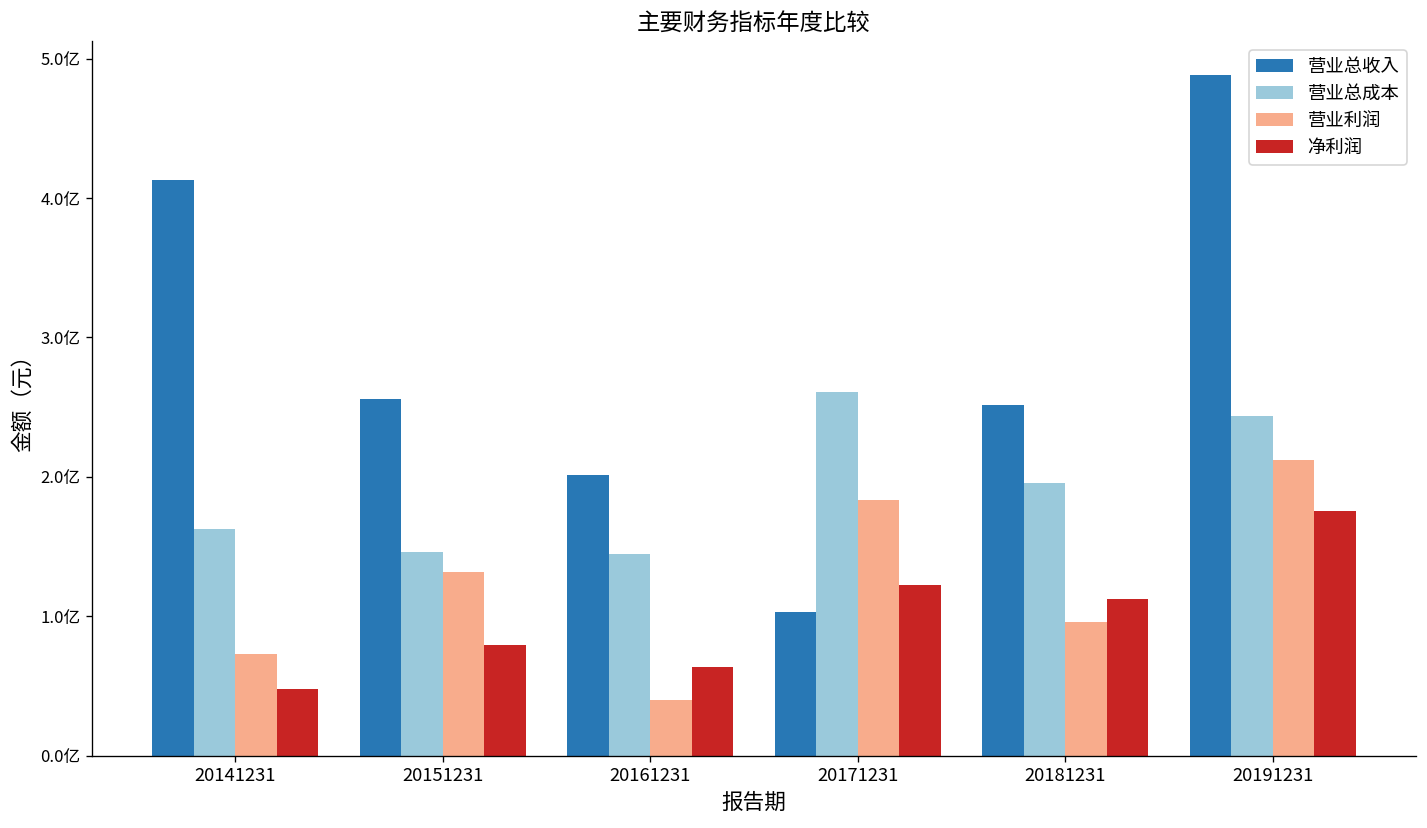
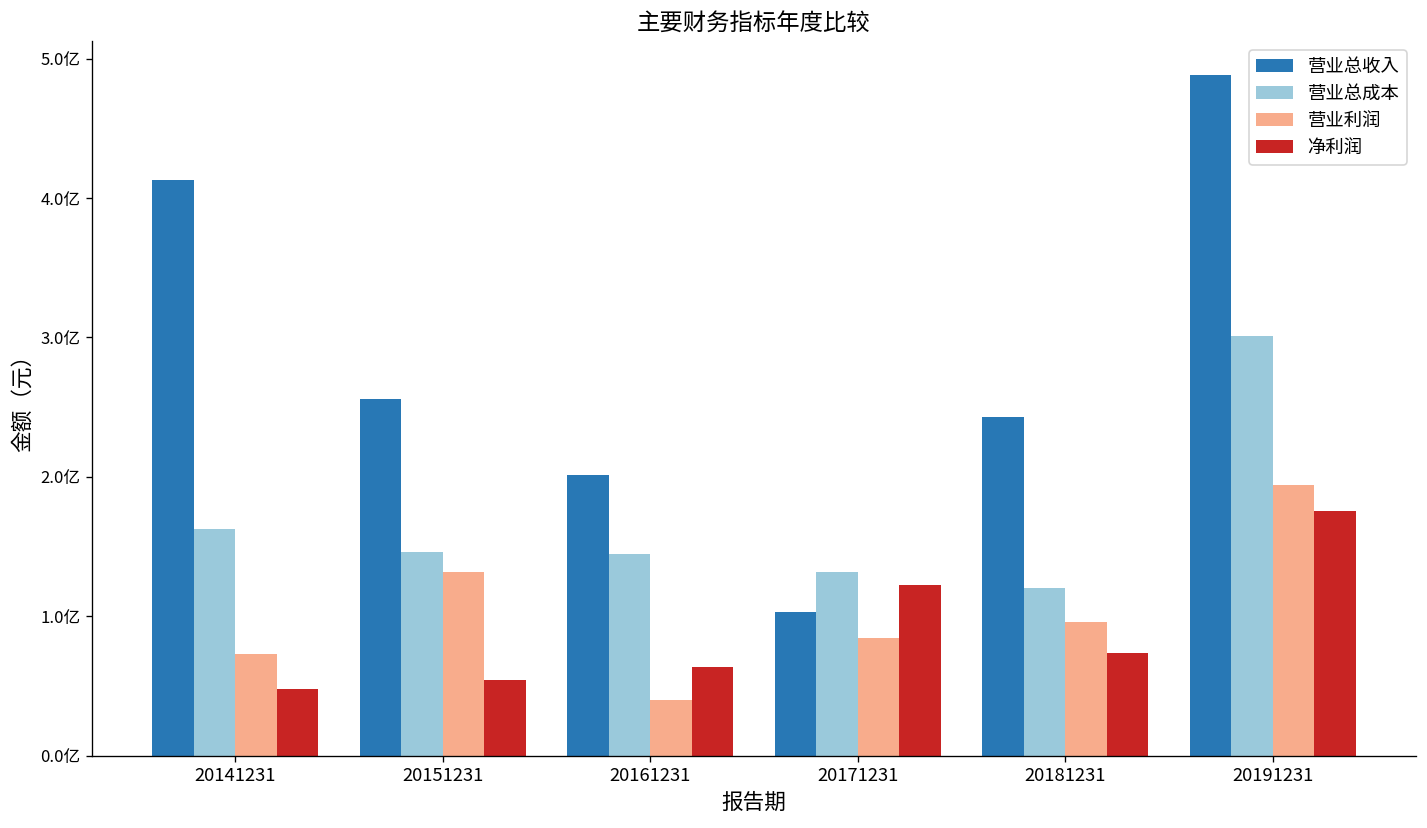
净利润, 20151231: 0.79亿 -> 0.54亿
营业总成本, 20171231: 2.61亿 -> 1.32亿
营业利润, 20171231: 1.83亿 -> 0.84亿
营业总收入, 20181231: 2.51亿 -> 2.43亿
营业总成本, 20181231: 1.96亿 -> 1.20亿
净利润, 20181231: 1.12亿 -> 0.74亿
营业总成本, 20191231: 2.43亿 -> 3.01亿
营业利润, 20191231: 2.12亿 -> 1.94亿
